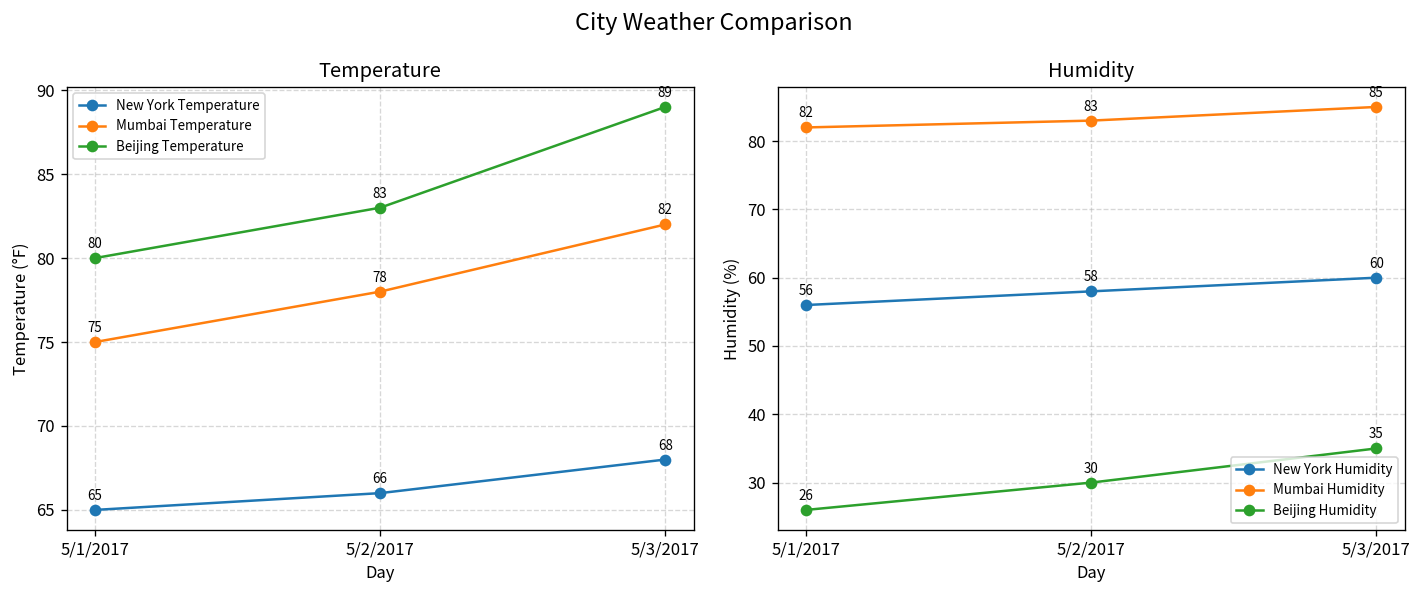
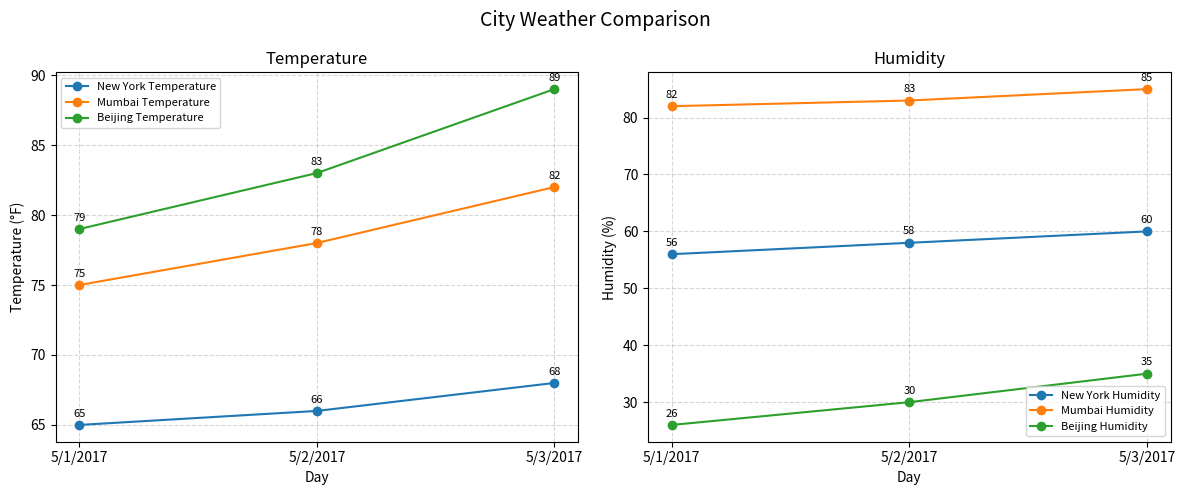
Temperature, Beijing Temperature, 5/1/2017: 80 -> 79
